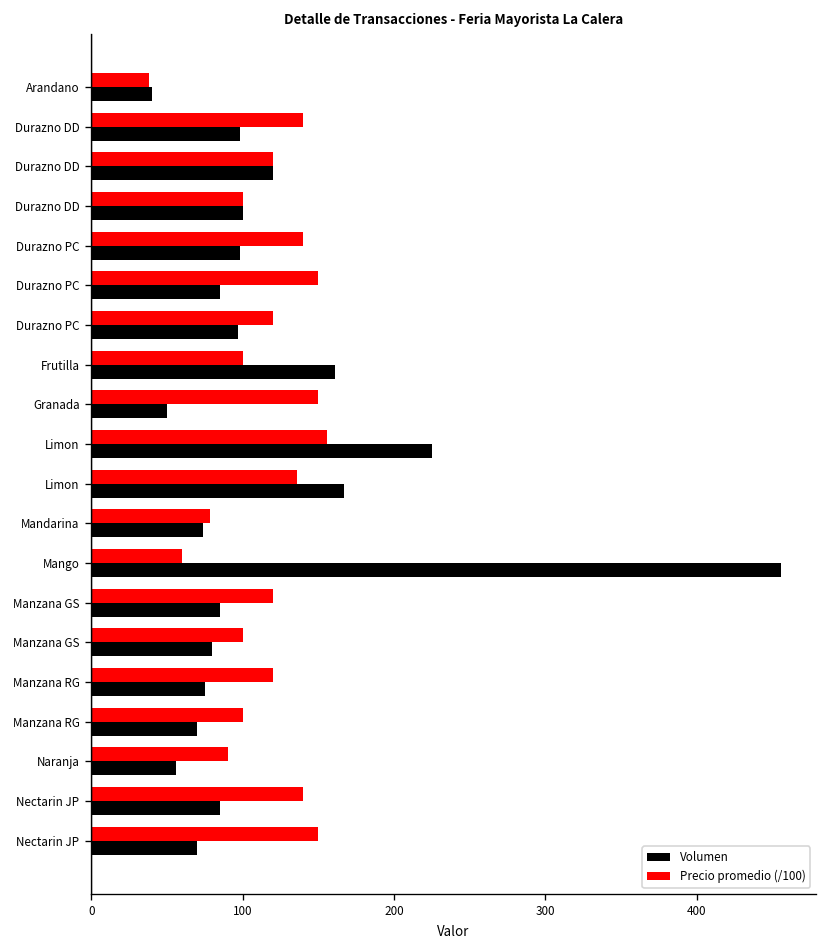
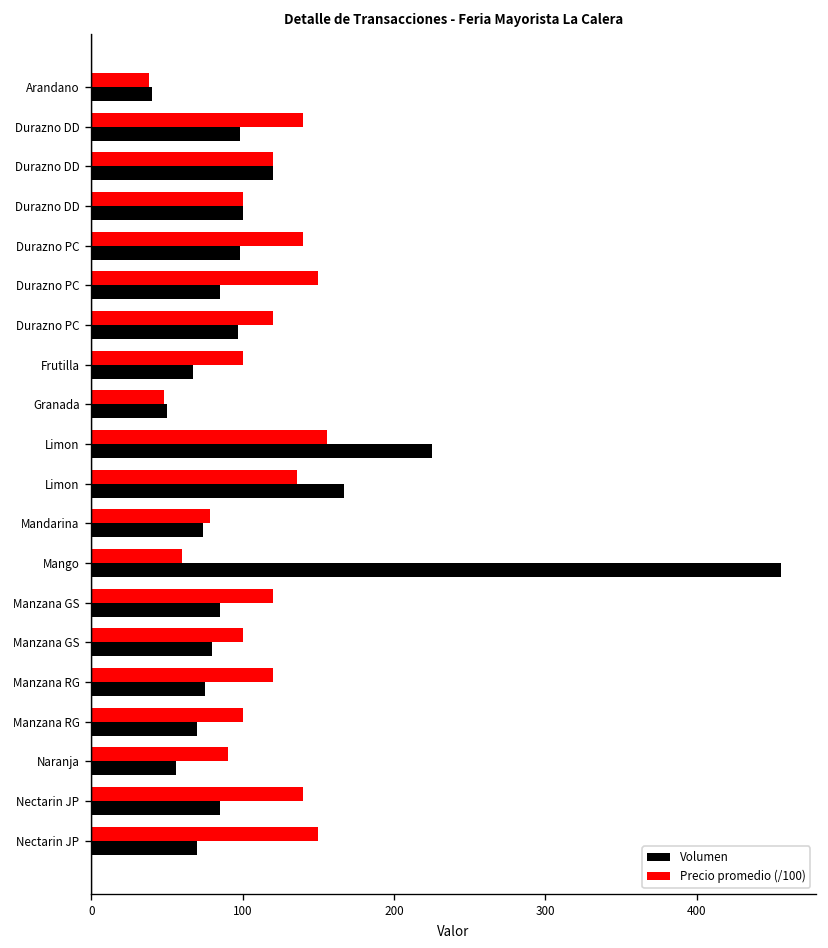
Volumen, Frutilla: 161 -> 67
Precio promedio (/100), Granada: 150 -> 48
